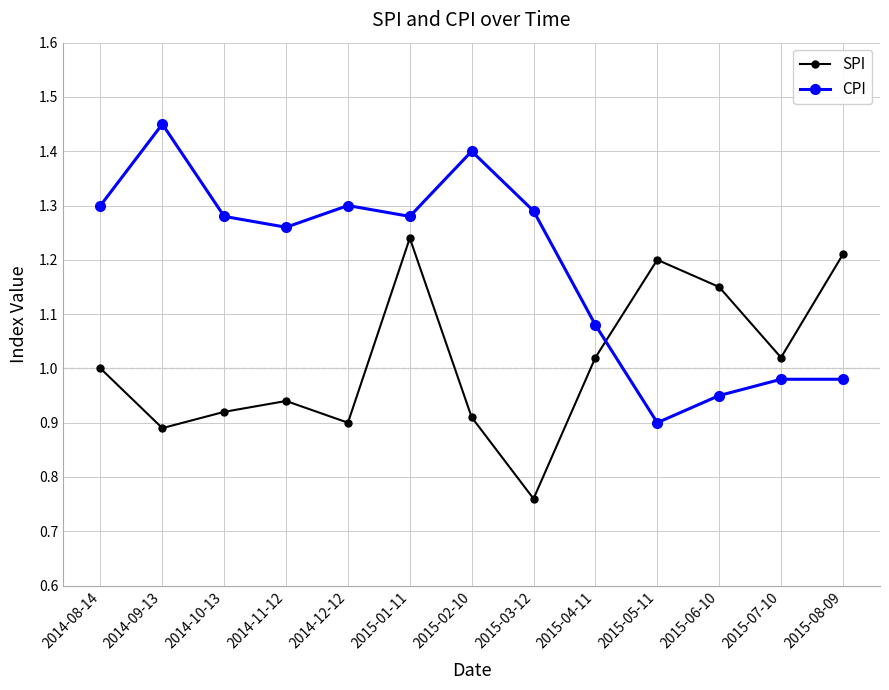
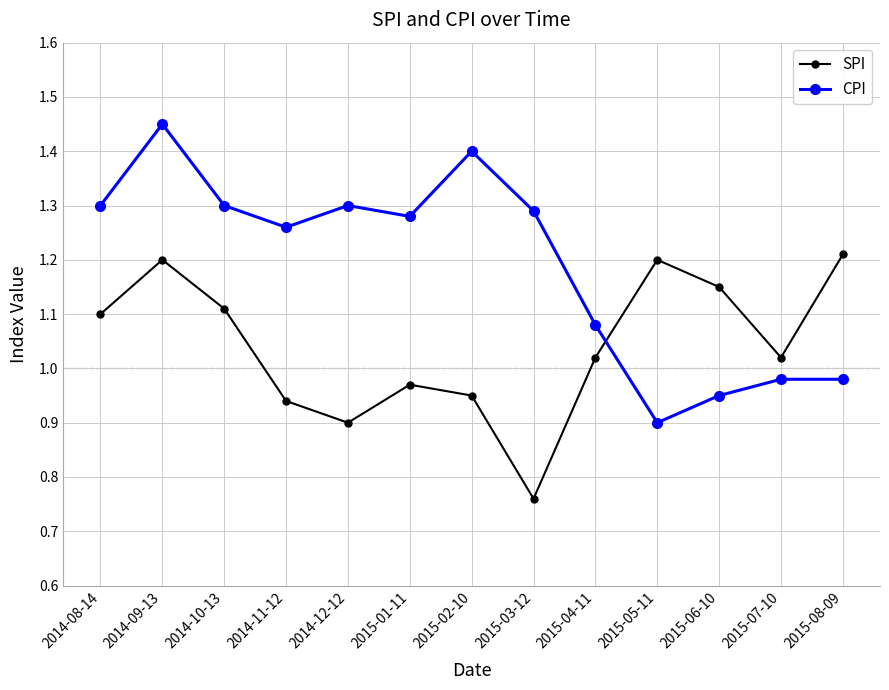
SPI, 2014-08-14: 1.0 -> 1.1
SPI, 2014-09-13: 0.89 -> 1.20
SPI, 2014-10-13: 0.92 -> 1.11
CPI, 2014-10-13: 1.28 -> 1.30
SPI, 2015-01-11: 1.24 -> 0.97
SPI, 2015-02-10: 0.91 -> 0.95
